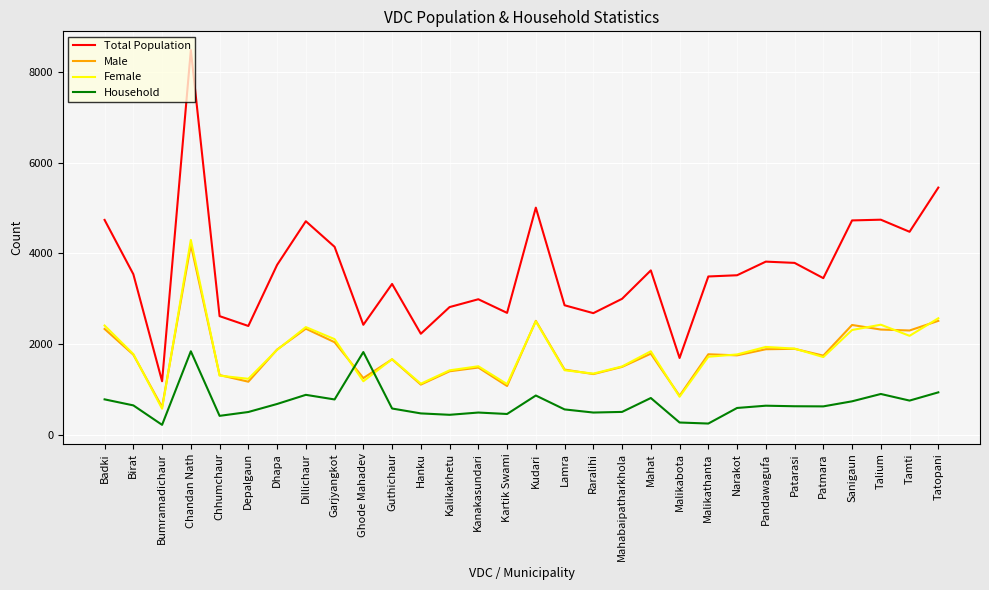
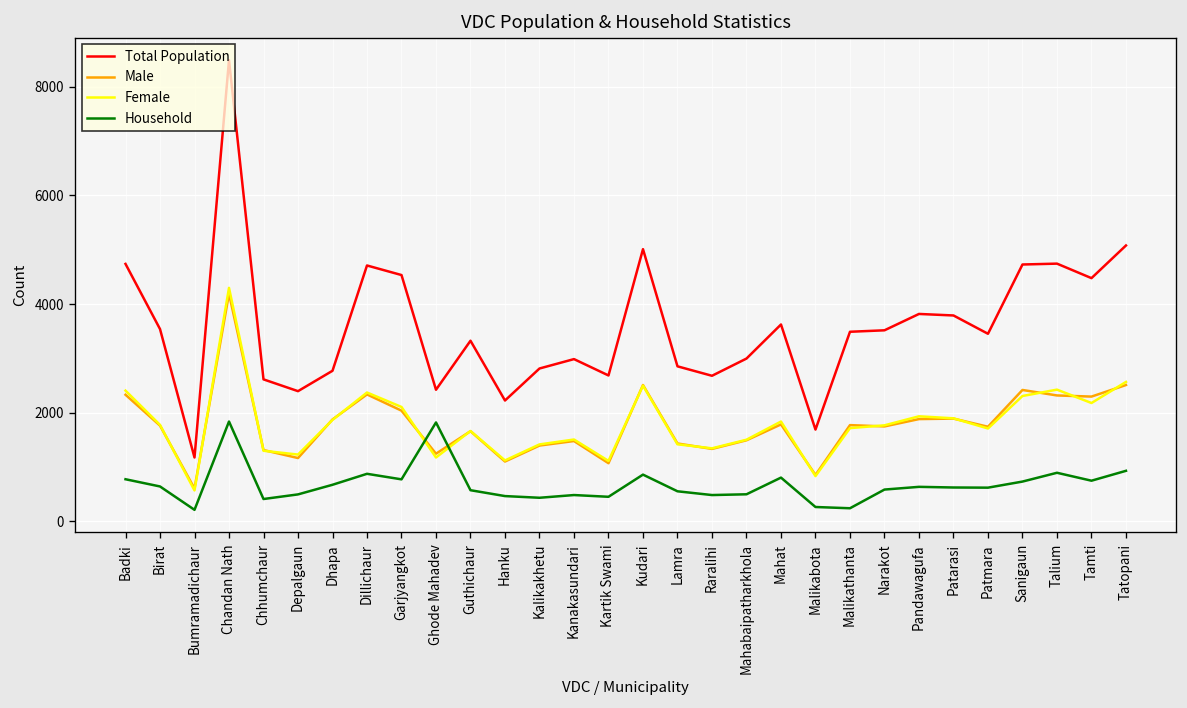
Total Population, Dhapa: 3700 -> 2800
Total Population, Garjyangkot: 4100 -> 4500
Total Population, Tatopani: 5500 -> 5100
